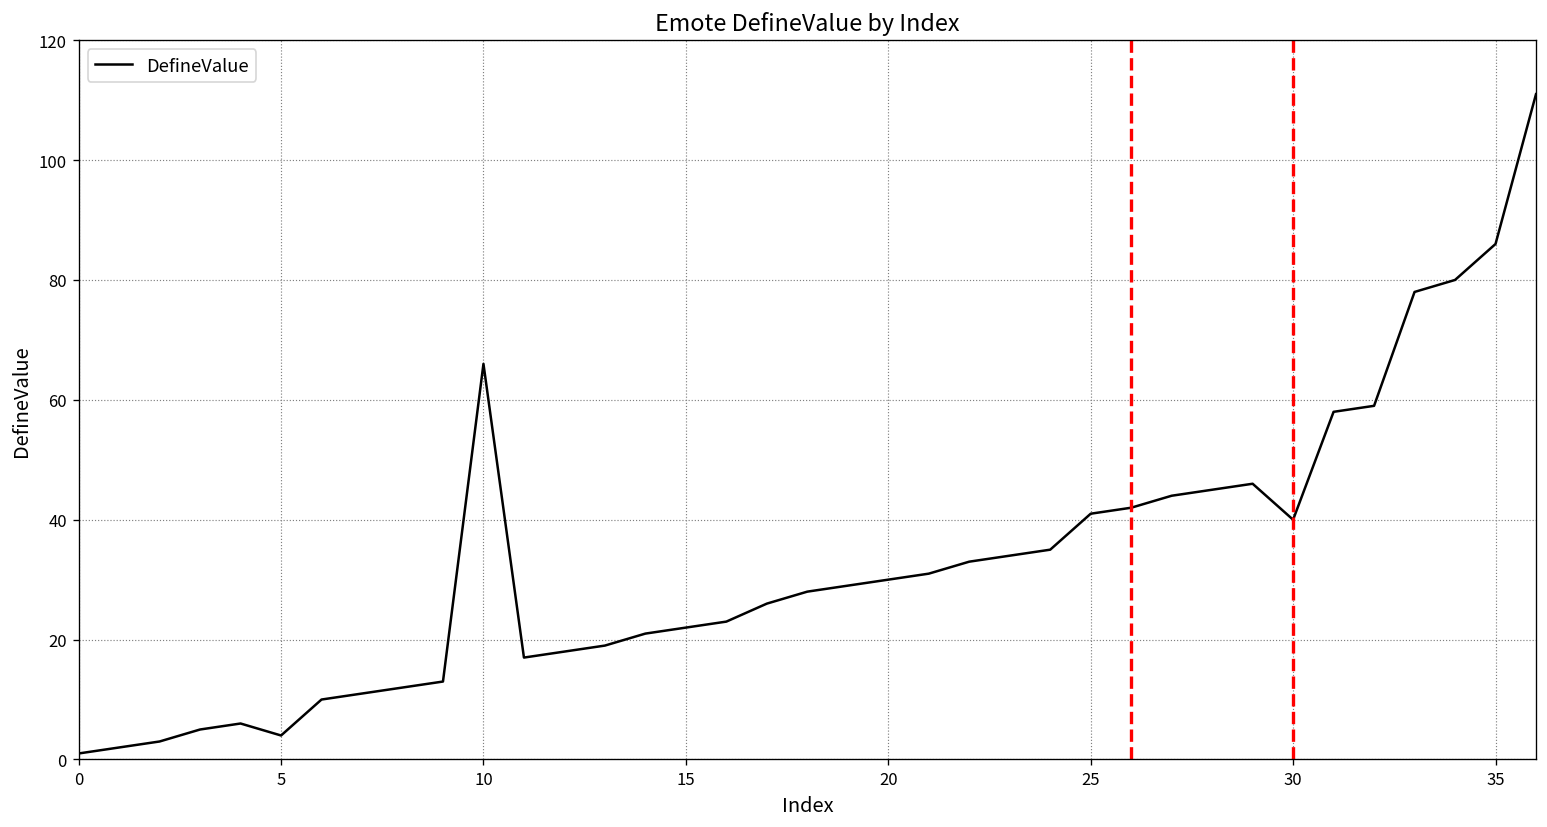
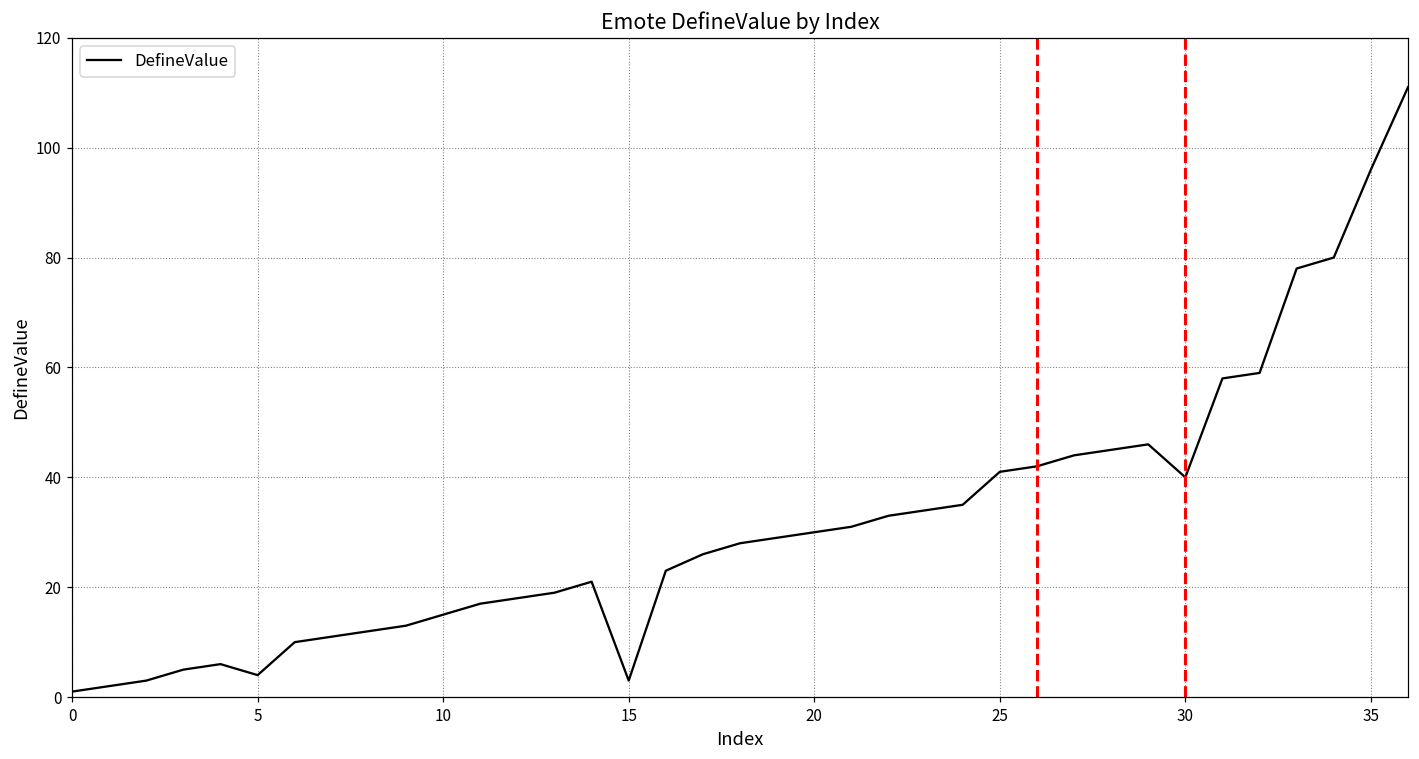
10: 66 -> 15
15: 22 -> 3
35: 86 -> 96
